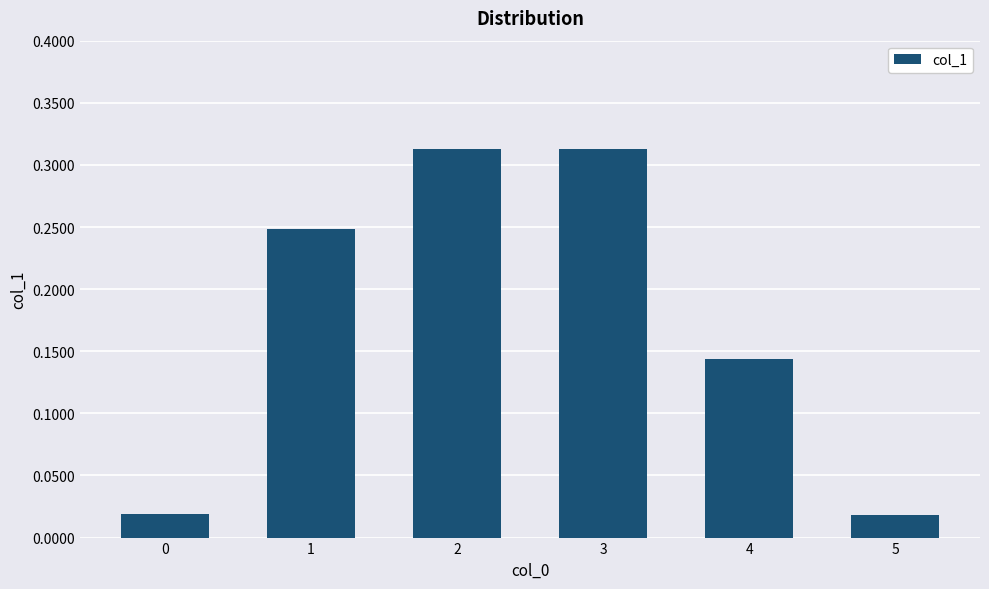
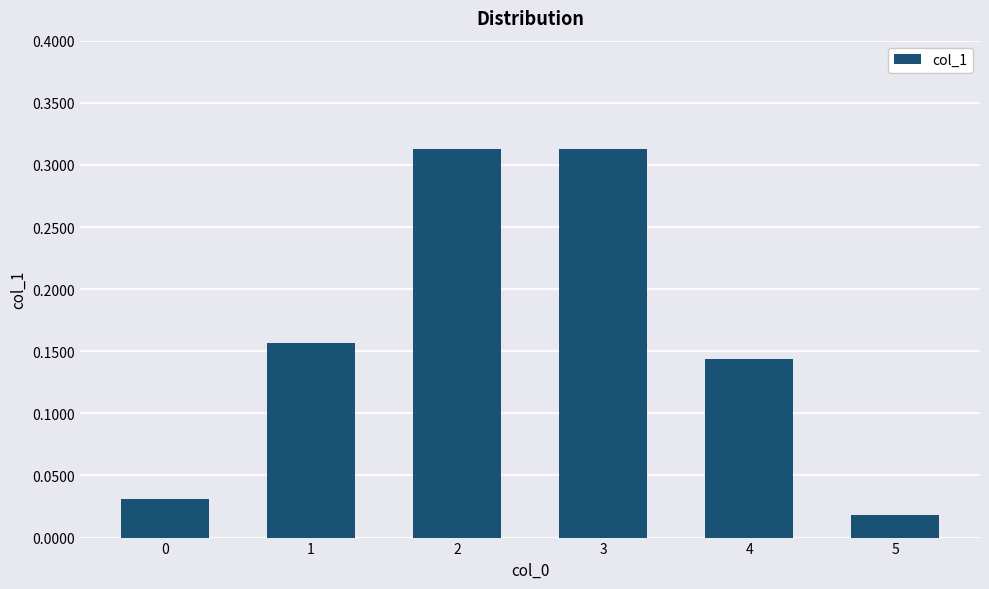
0: 0.019 -> 0.031
1: 0.249 -> 0.156
